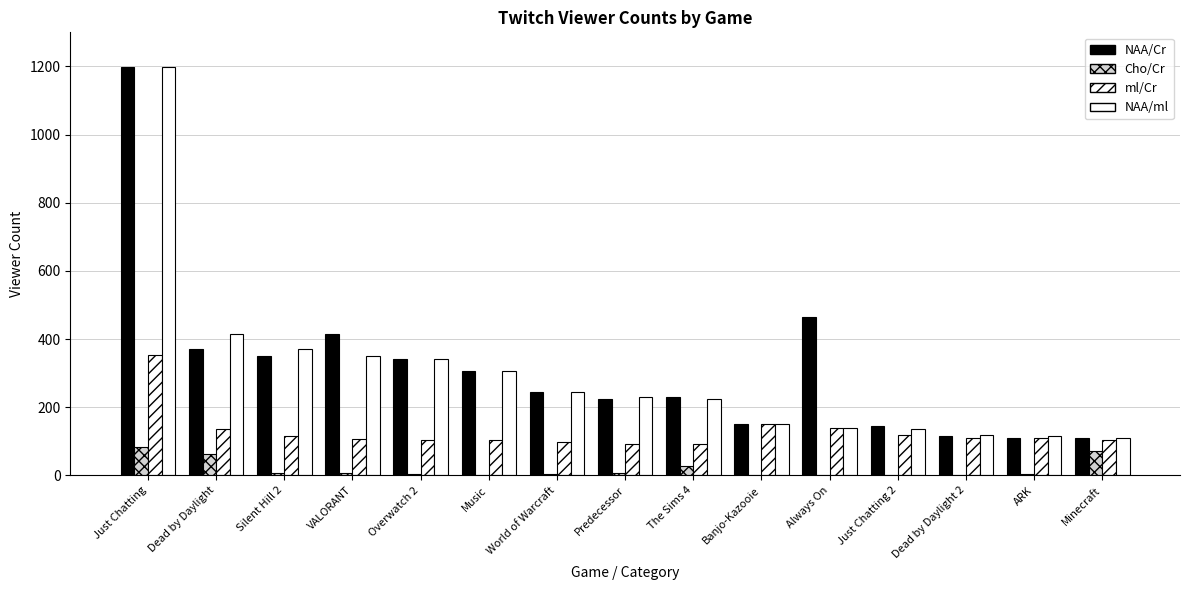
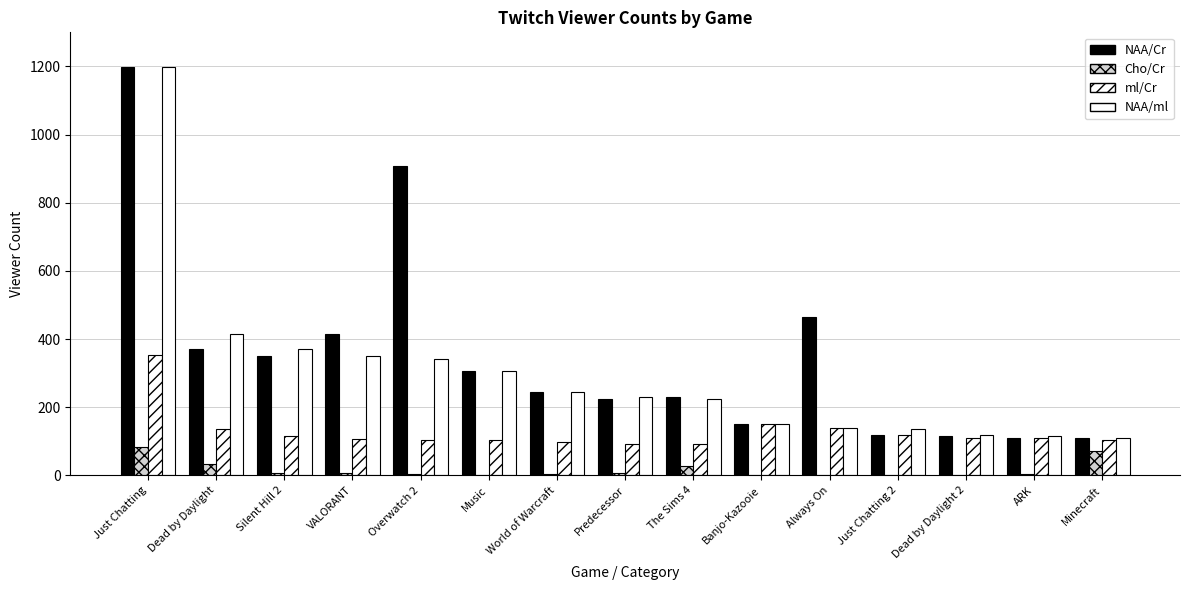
Cho/Cr, Dead by Daylight: 60 -> 30
NAA/Cr, Overwatch 2: 340 -> 910
NAA/Cr, Just Chatting 2: 140 -> 120
